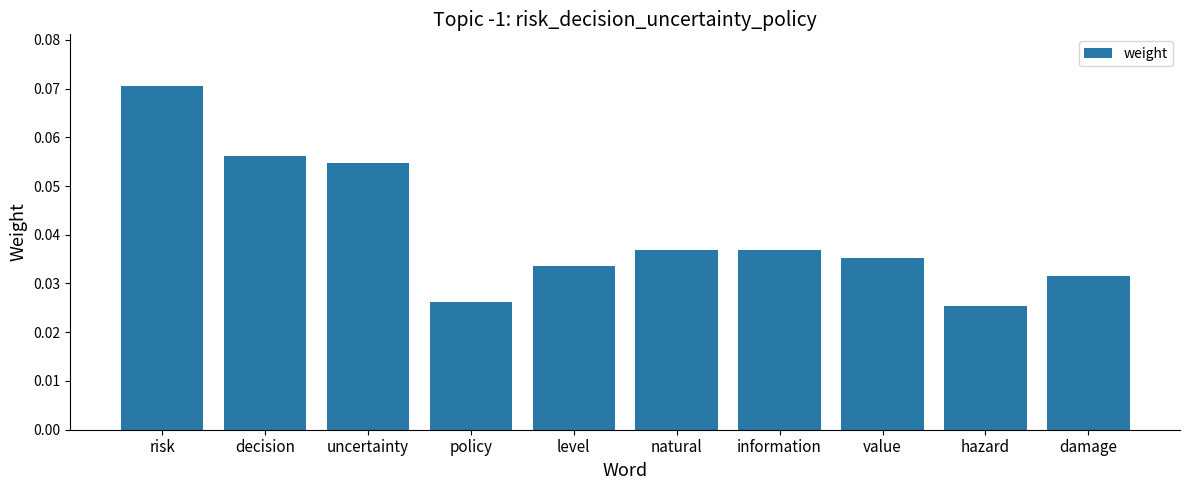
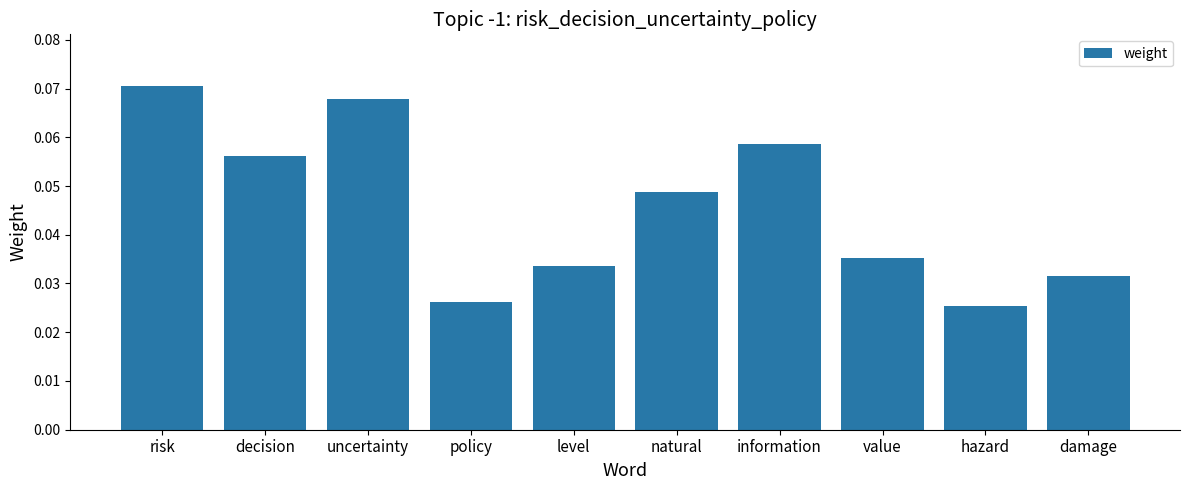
uncertainty: 0.055 -> 0.068
natural: 0.037 -> 0.049
information: 0.037 -> 0.059
